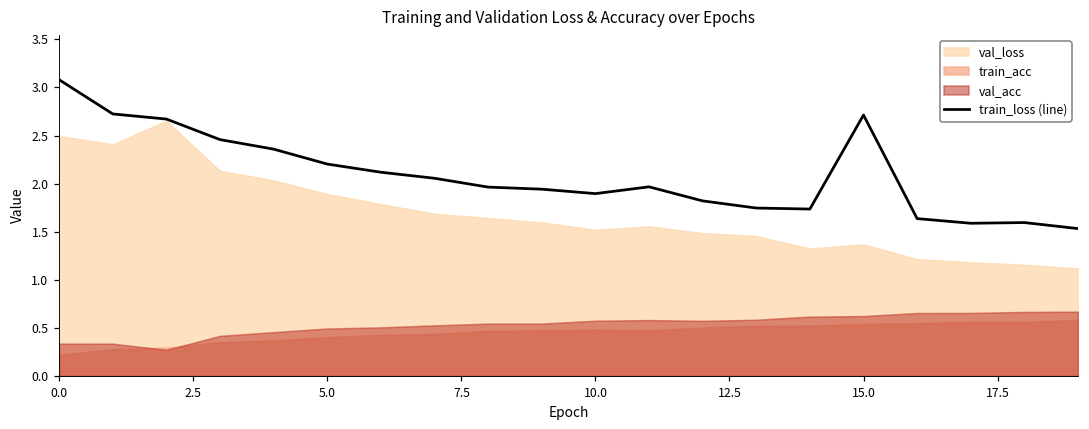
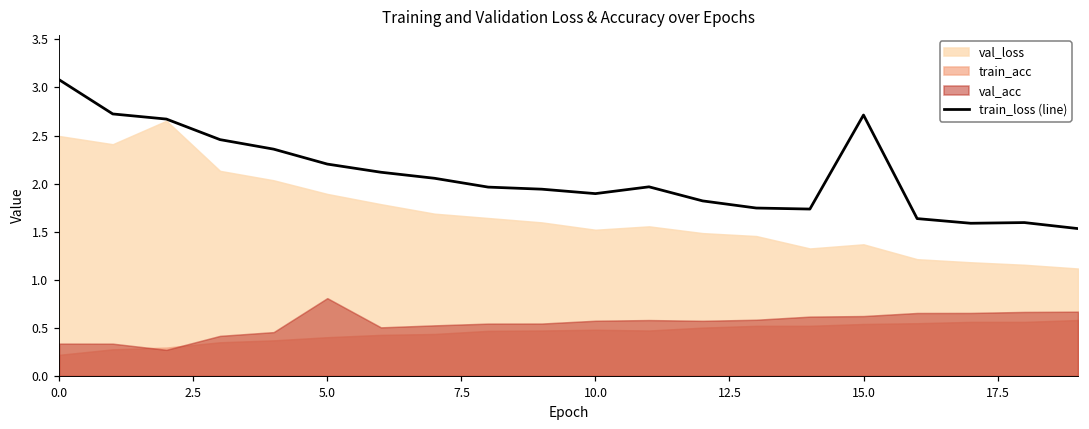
val_acc, 5.0: 0.5 -> 0.8
